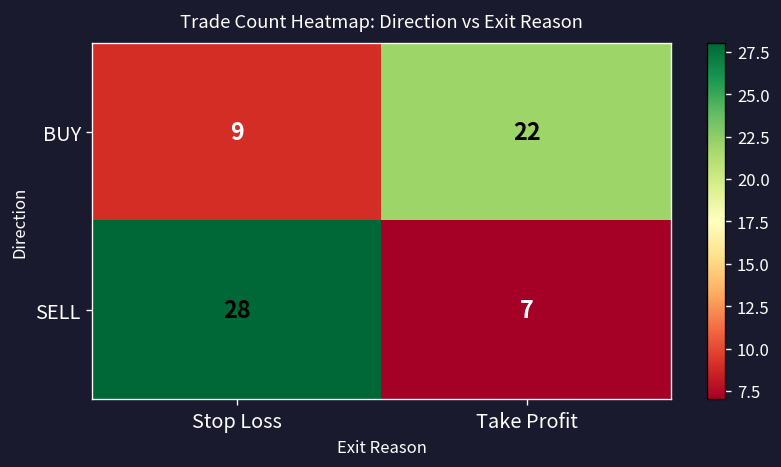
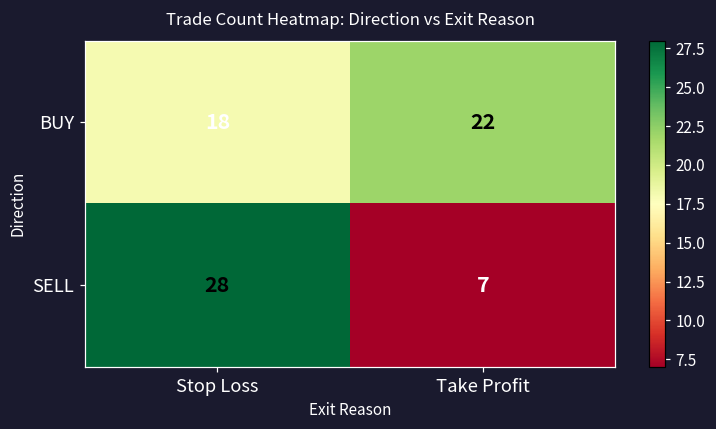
BUY, Stop Loss: 9 -> 18
